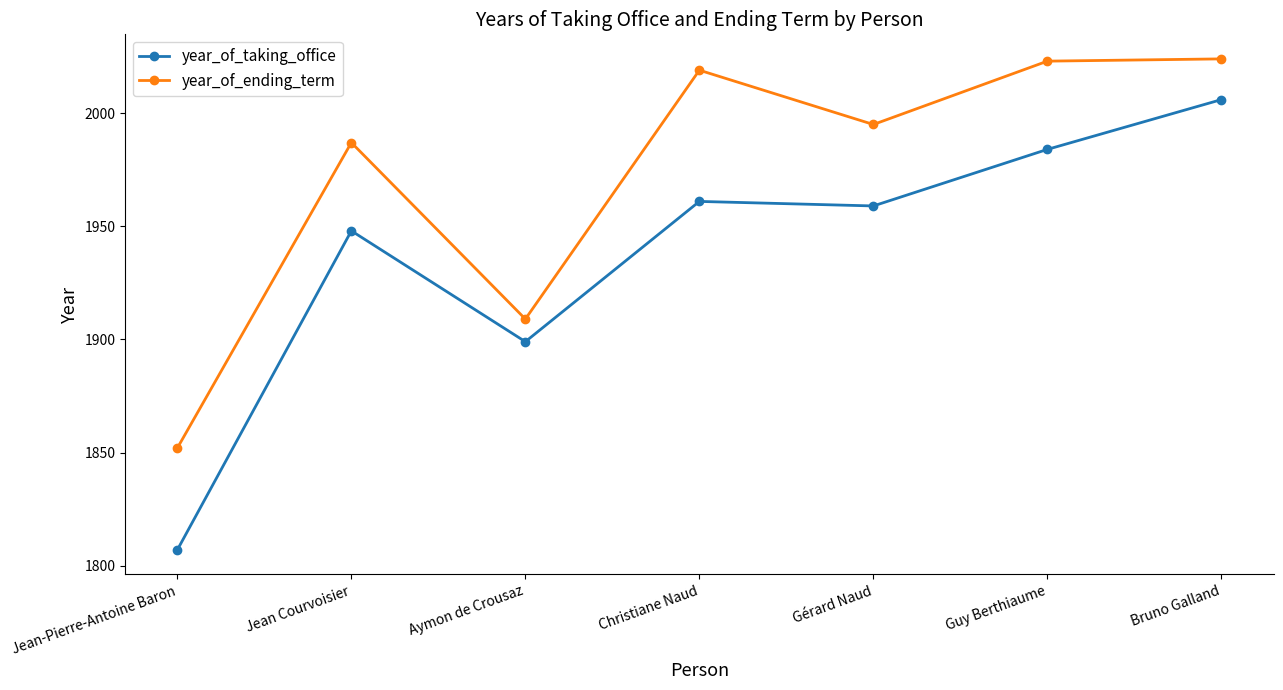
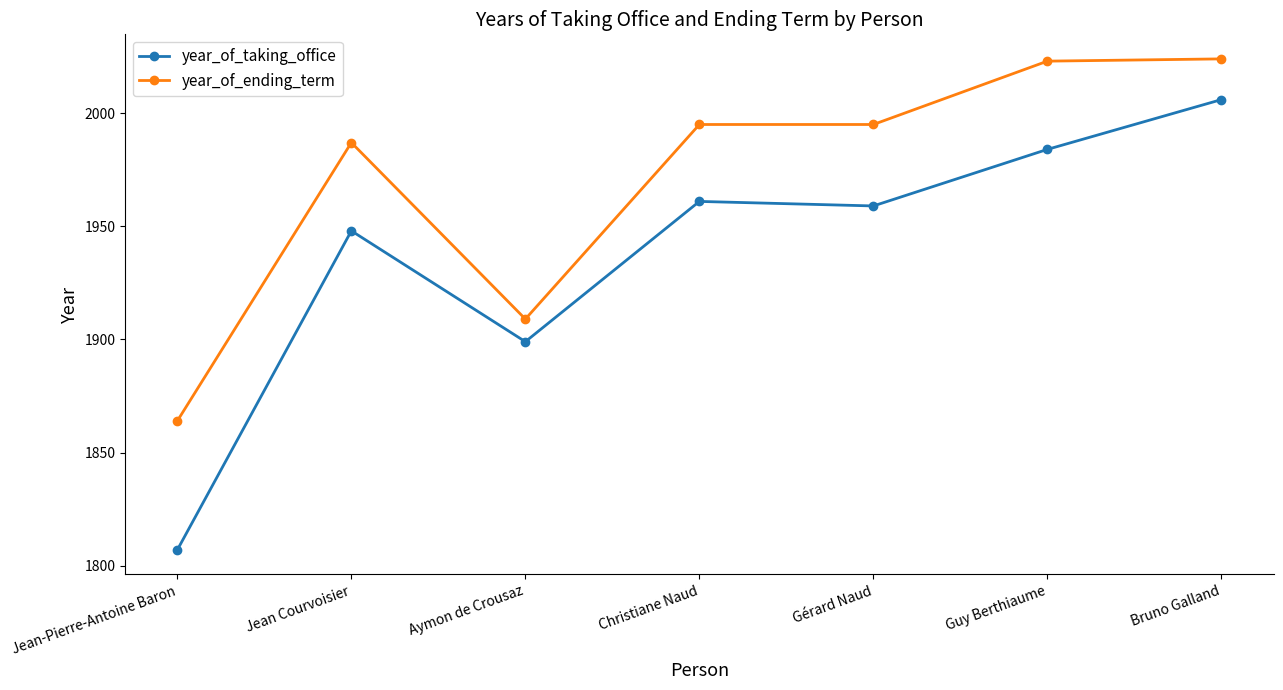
year_of_ending_term, Jean-Pierre-Antoine Baron: 1852 -> 1864
year_of_ending_term, Christiane Naud: 2019 -> 1995
